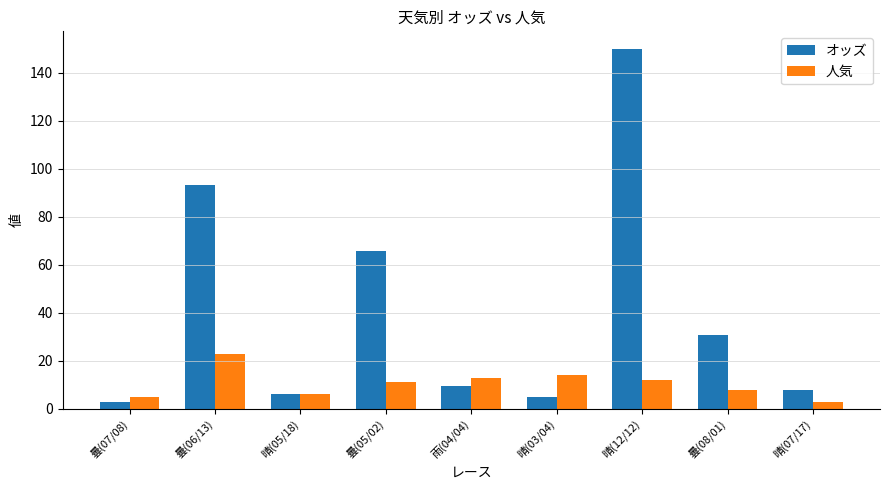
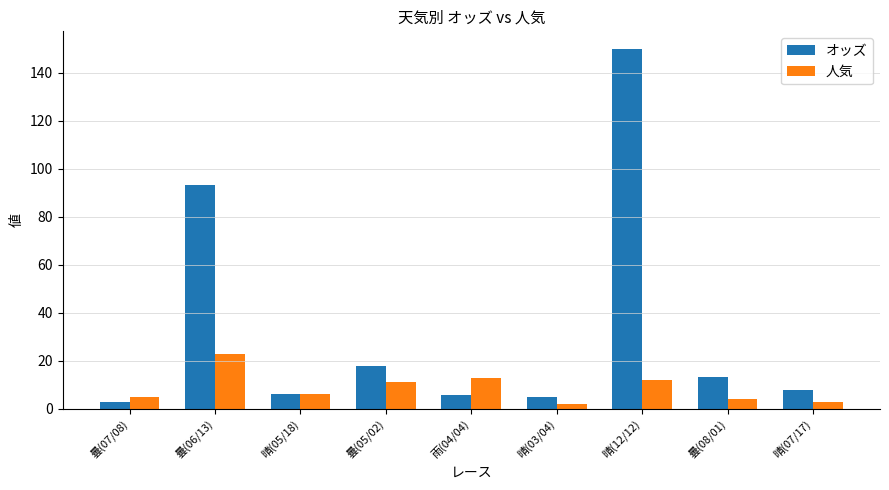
オッズ, 曇(05/02): 66 -> 18
オッズ, 雨(04/04): 10 -> 6
人気, 晴(03/04): 14 -> 2
オッズ, 曇(08/01): 31 -> 13
人気, 曇(08/01): 8 -> 4
